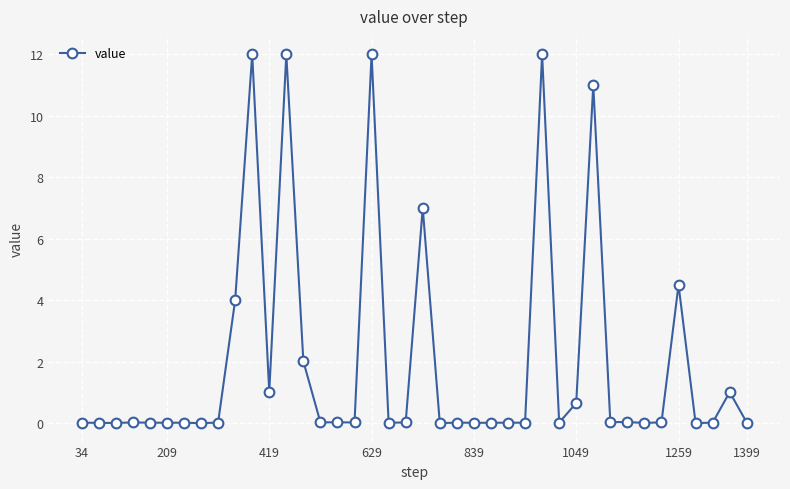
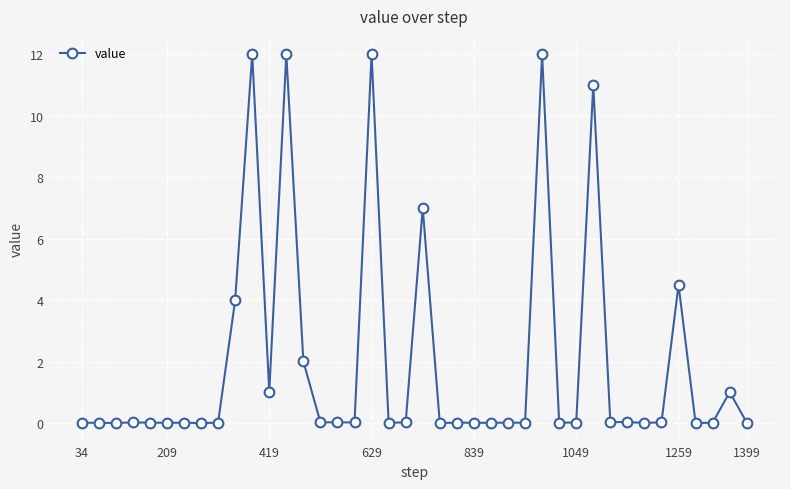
1049: 0.7 -> 0.0
